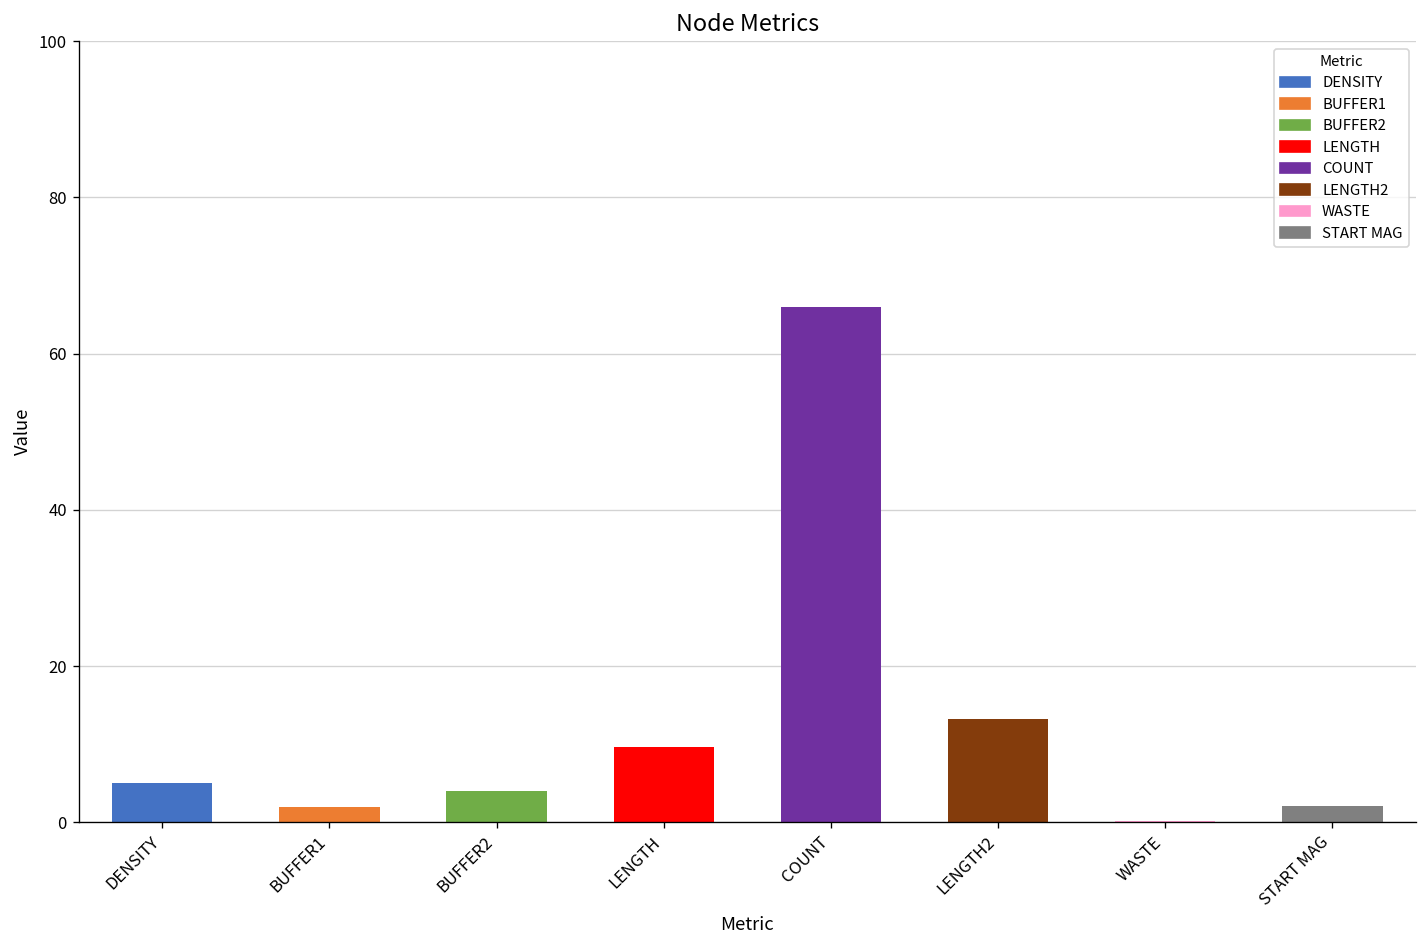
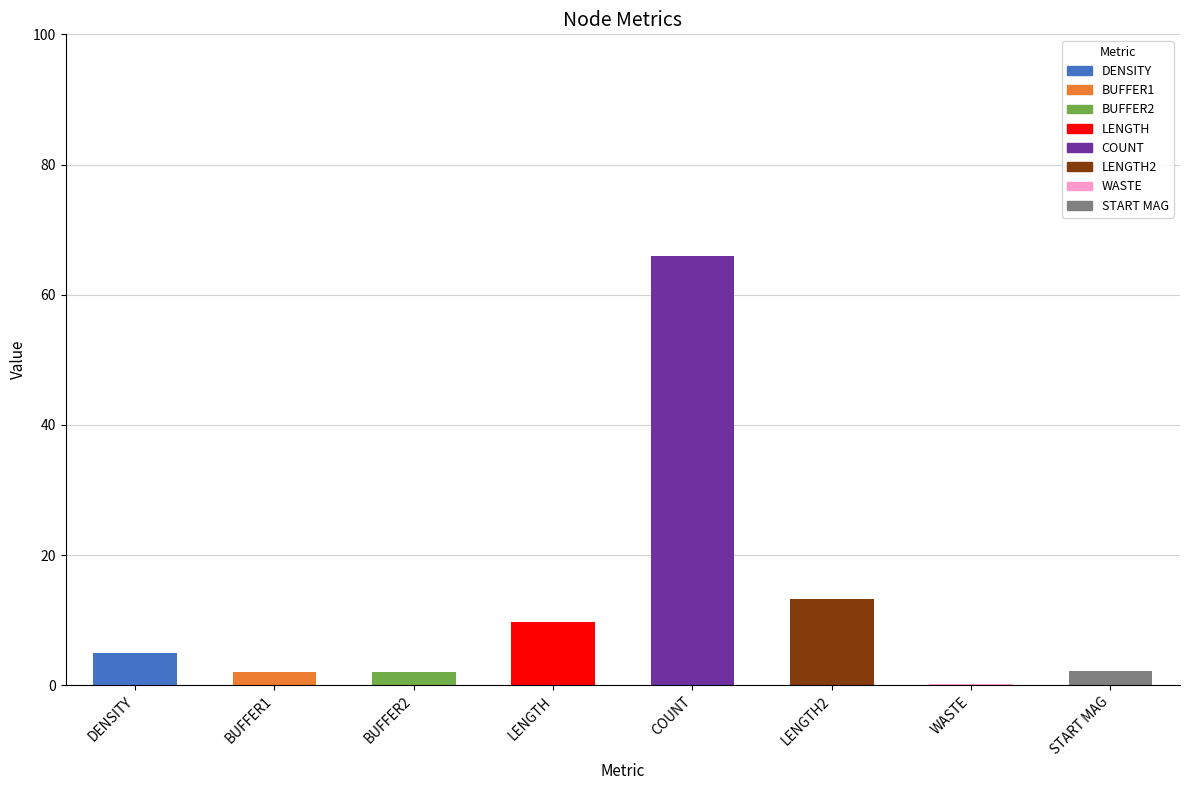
BUFFER2: 4 -> 2
